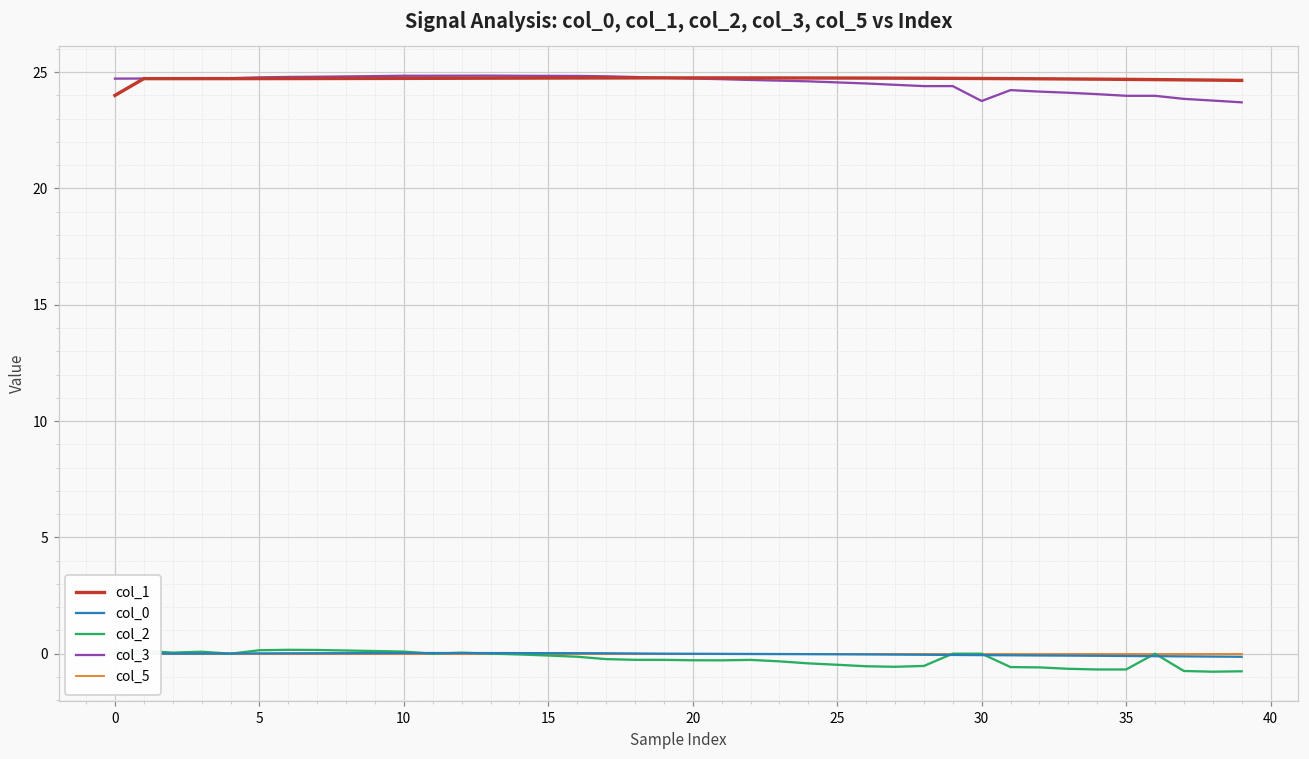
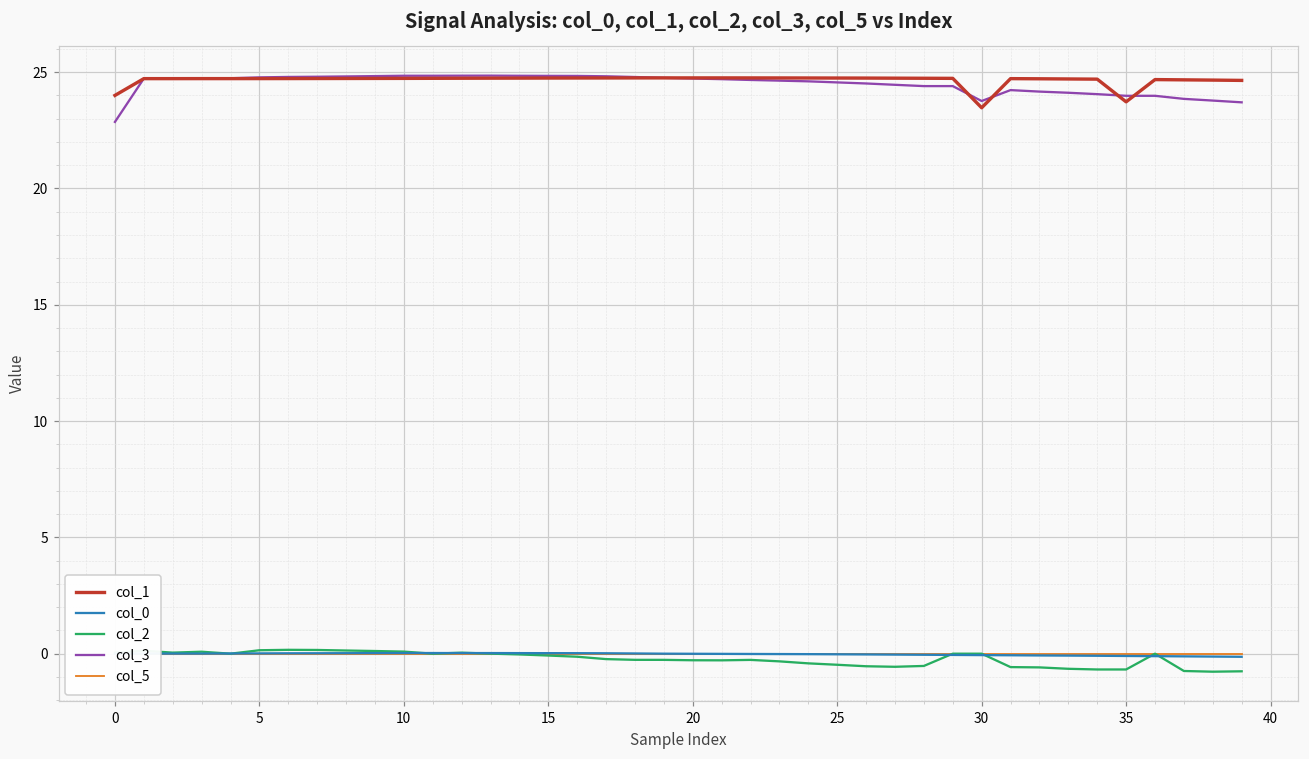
col_3, 0: 24.7 -> 22.9
col_1, 30: 24.7 -> 23.5
col_1, 35: 24.7 -> 23.7
